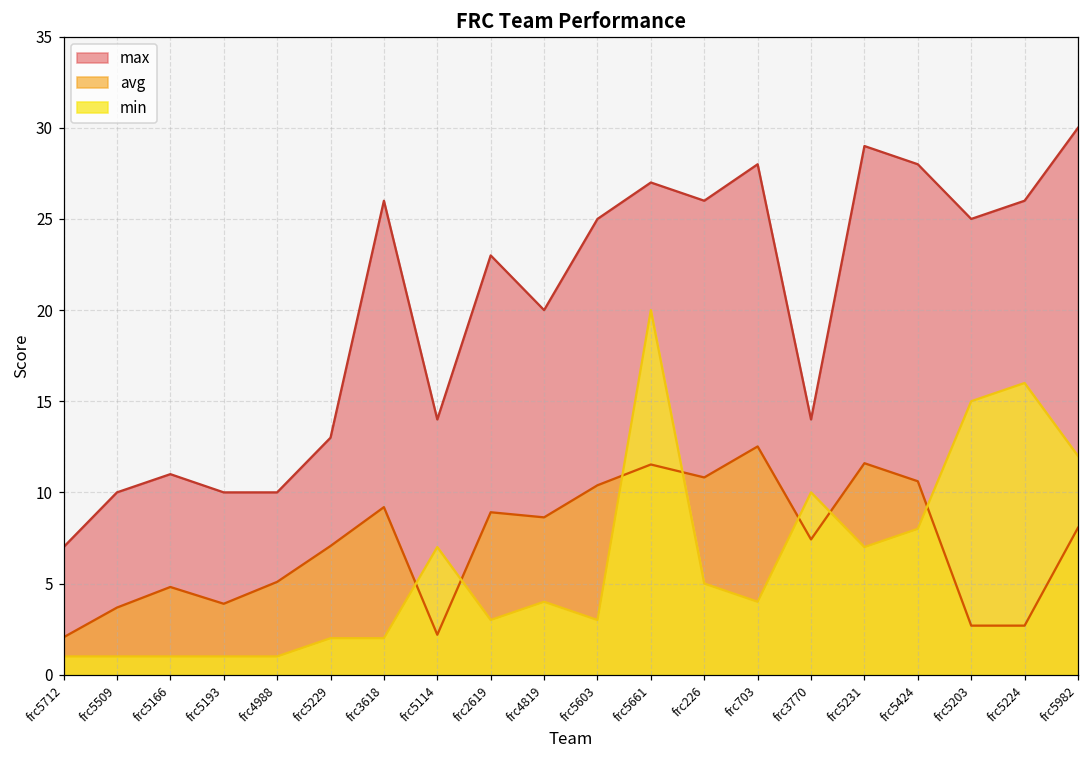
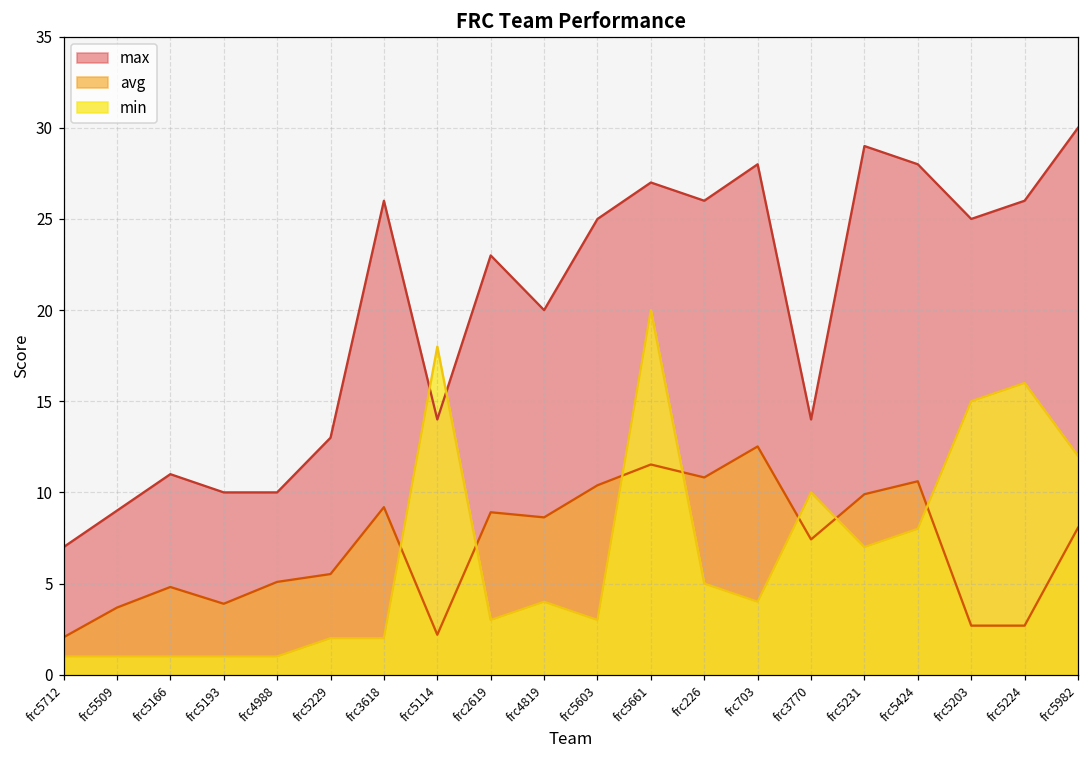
max, frc5509: 10 -> 9
avg, frc5229: 7.1 -> 5.5
min, frc5114: 7 -> 18
avg, frc5231: 11.6 -> 9.9
